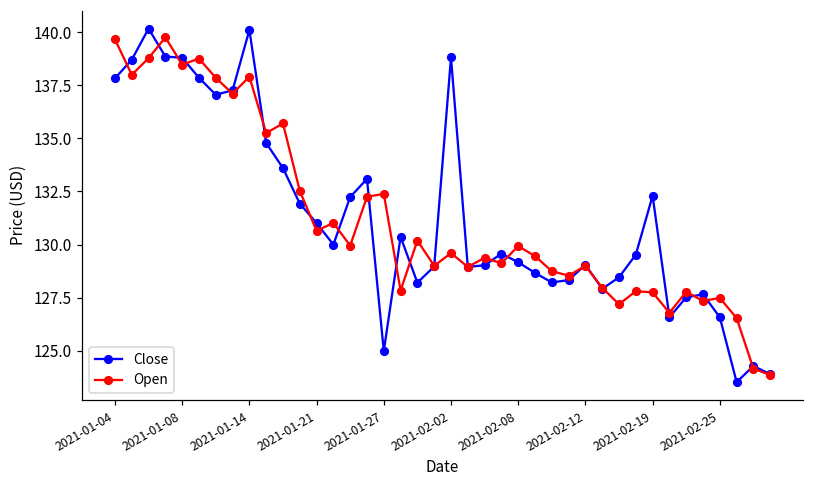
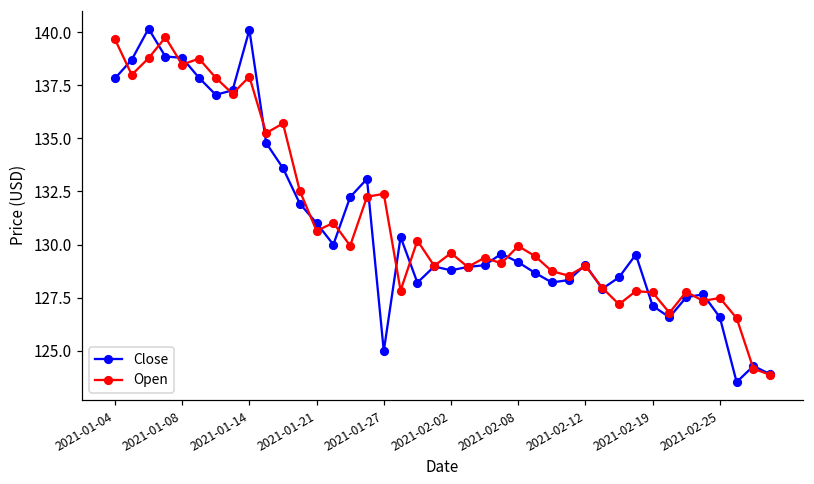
Close, 2021-02-02: 138.8 -> 128.8
Close, 2021-02-19: 132.3 -> 127.1
